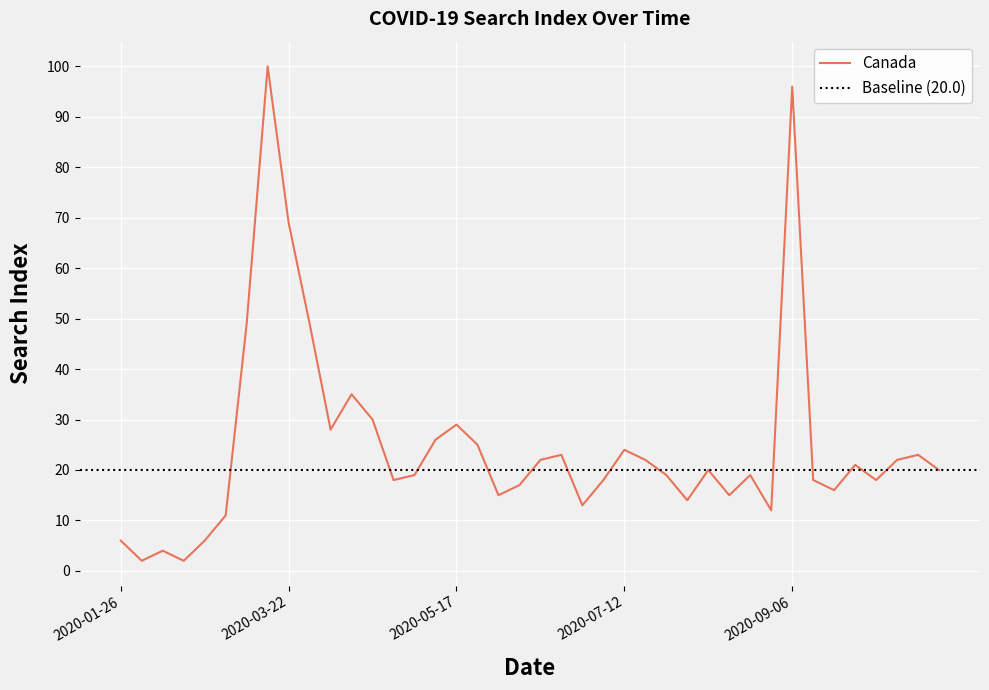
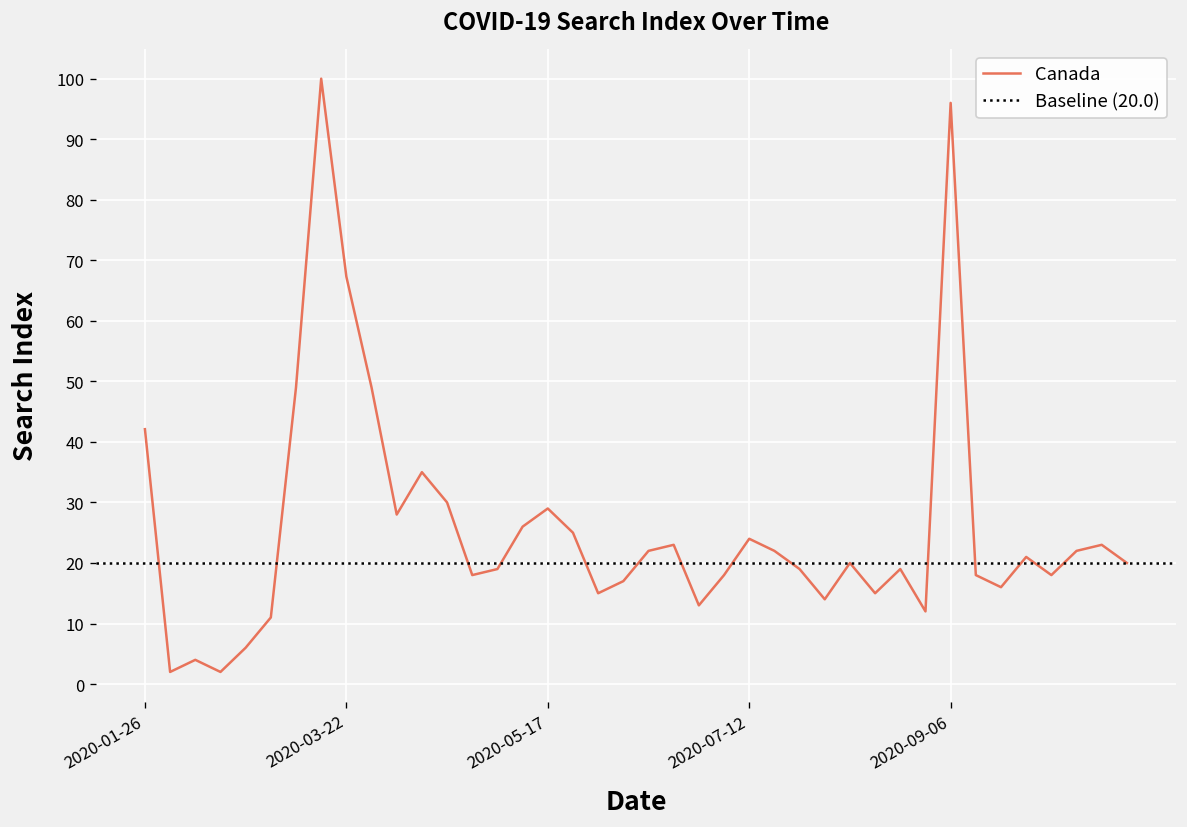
2020-01-26: 6 -> 42
2020-03-22: 69 -> 67
